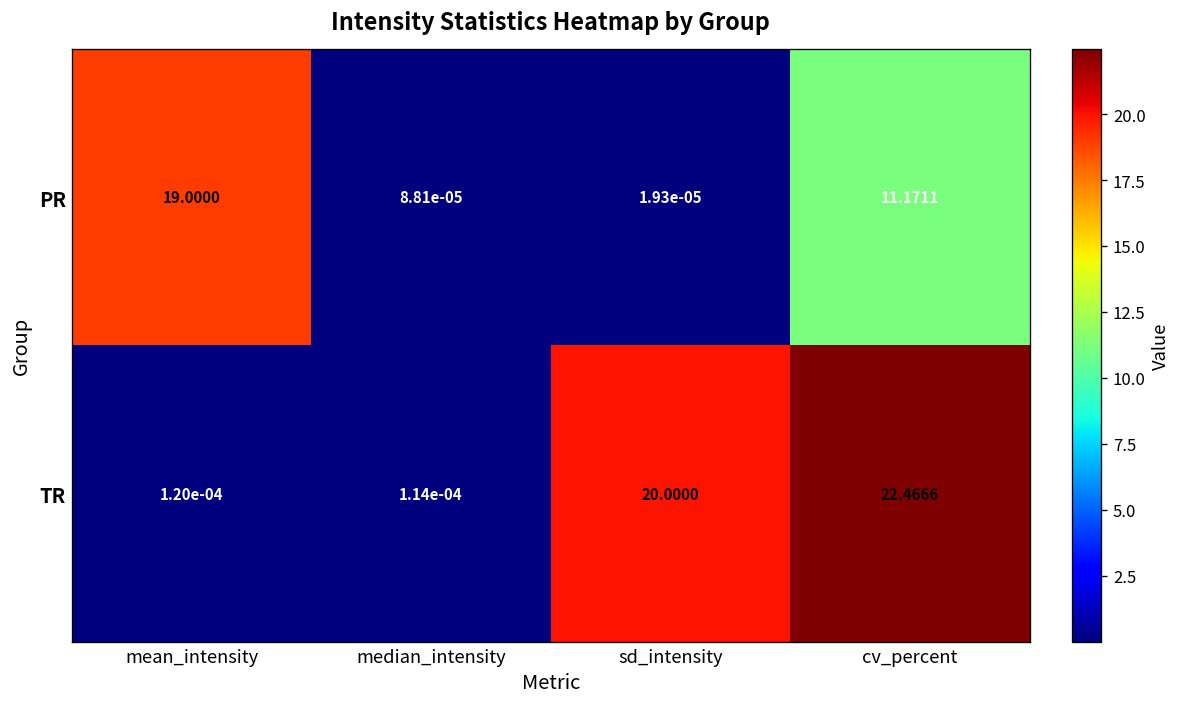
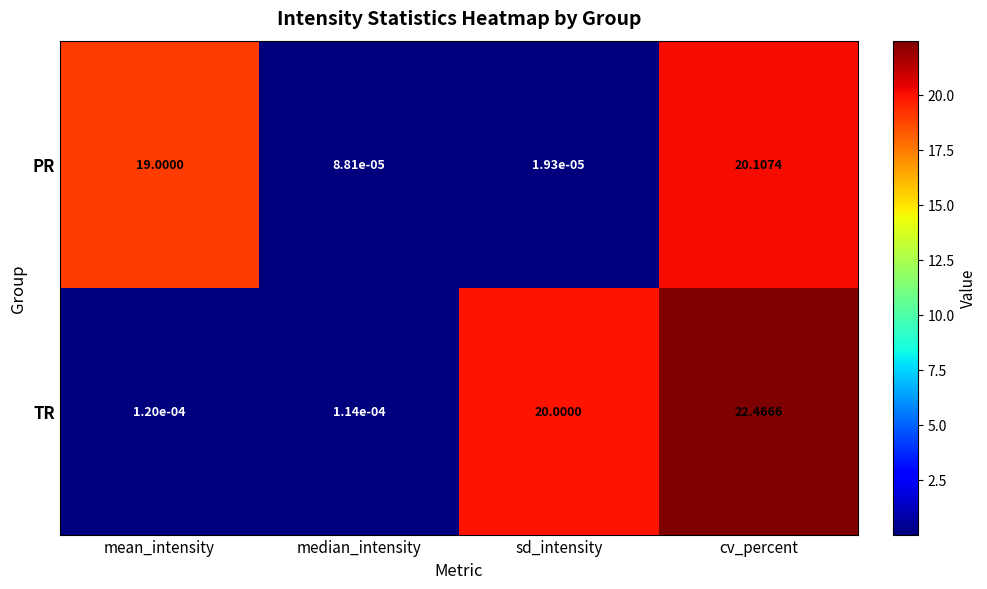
PR, cv_percent: 11.1711 -> 20.1074
